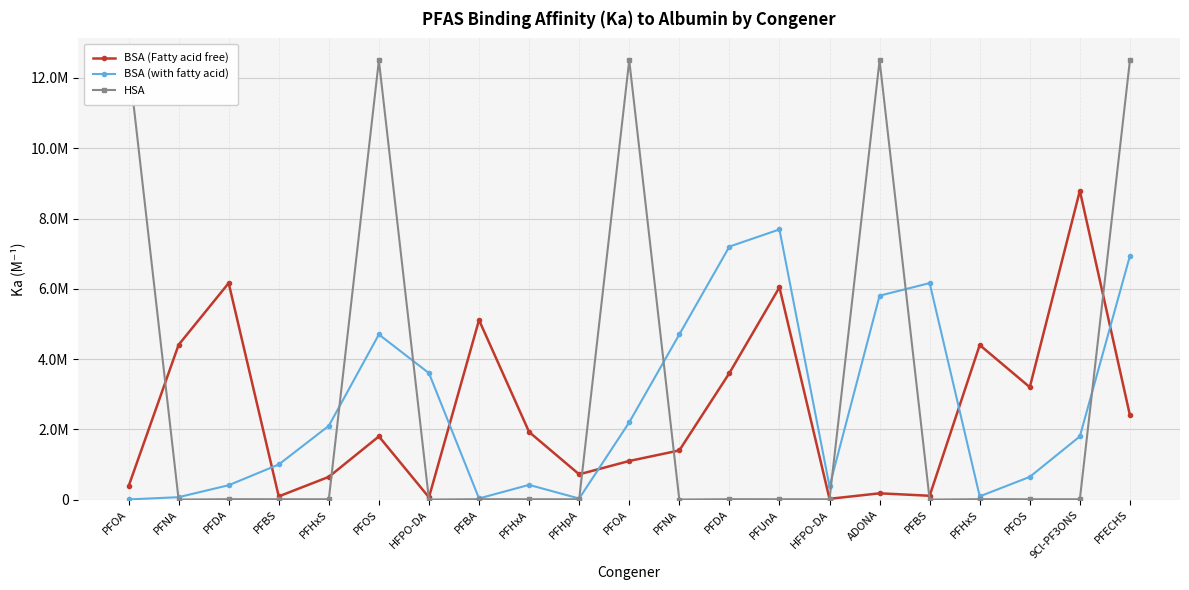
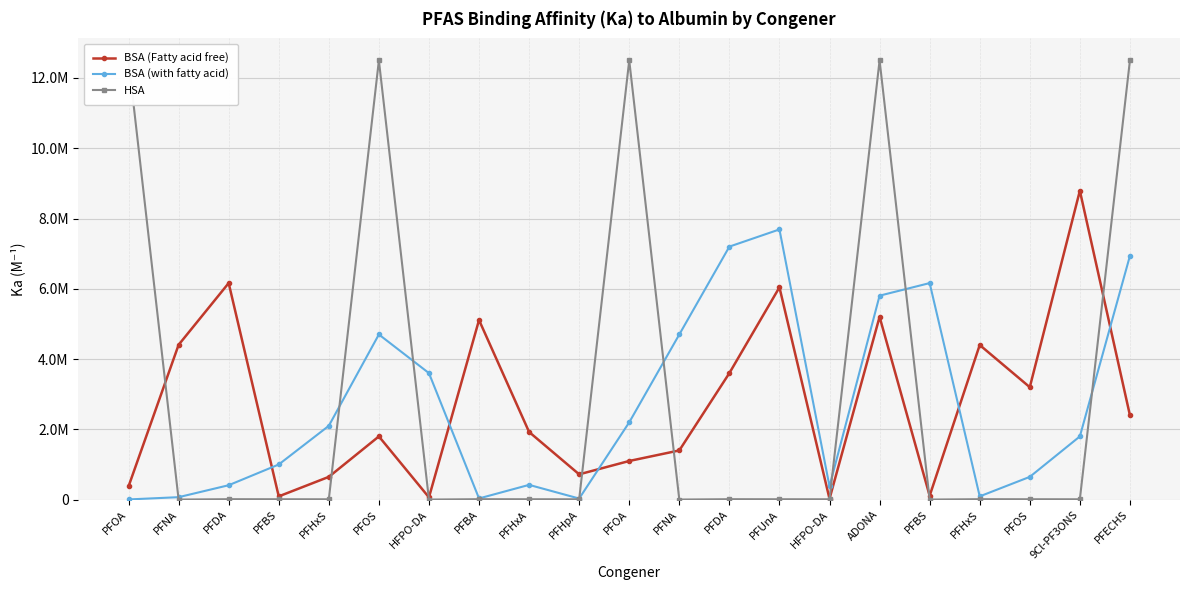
BSA (Fatty acid free), ADONA: 200000 -> 5200000
